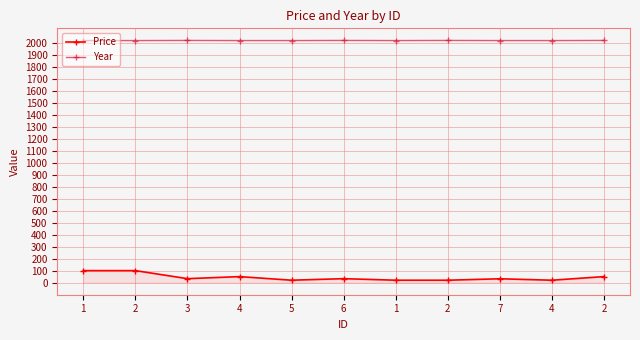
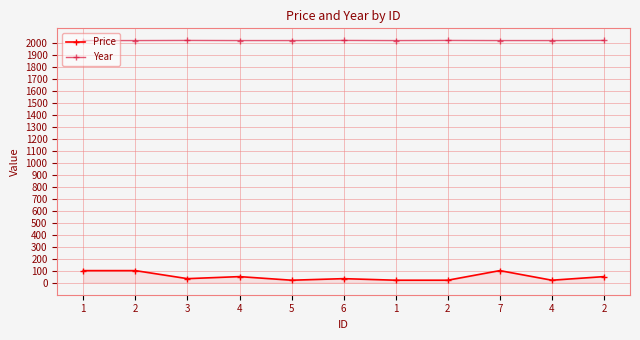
Price, 7: 30 -> 100
